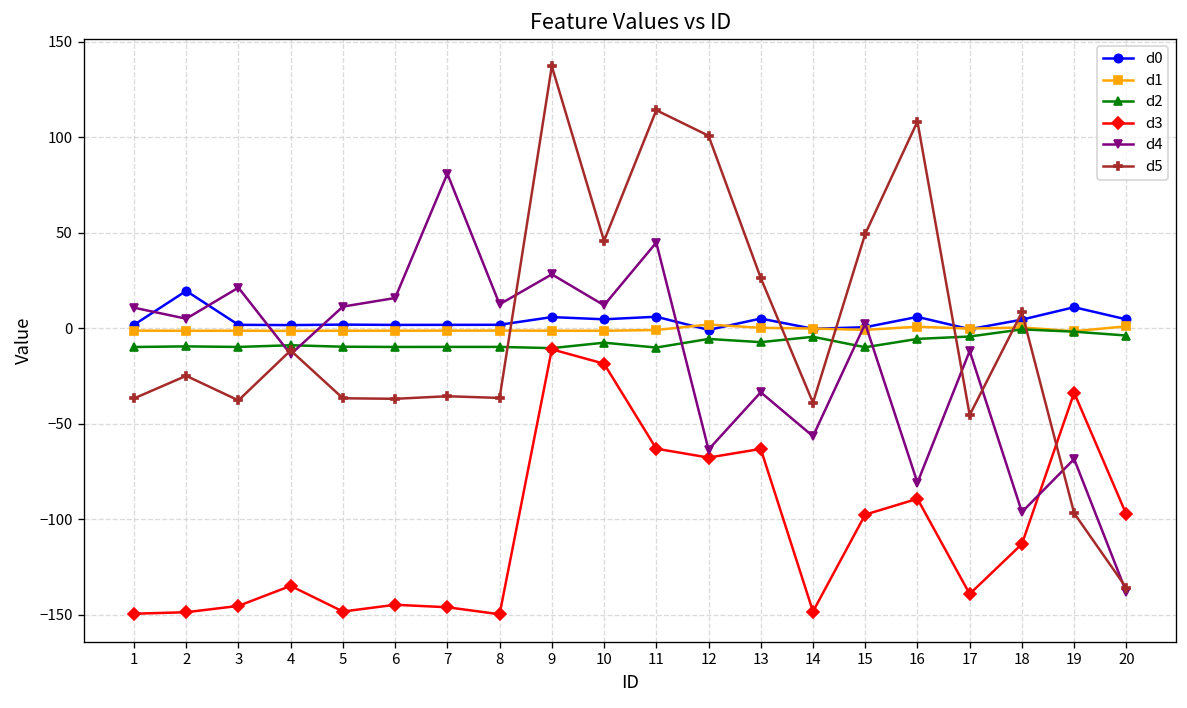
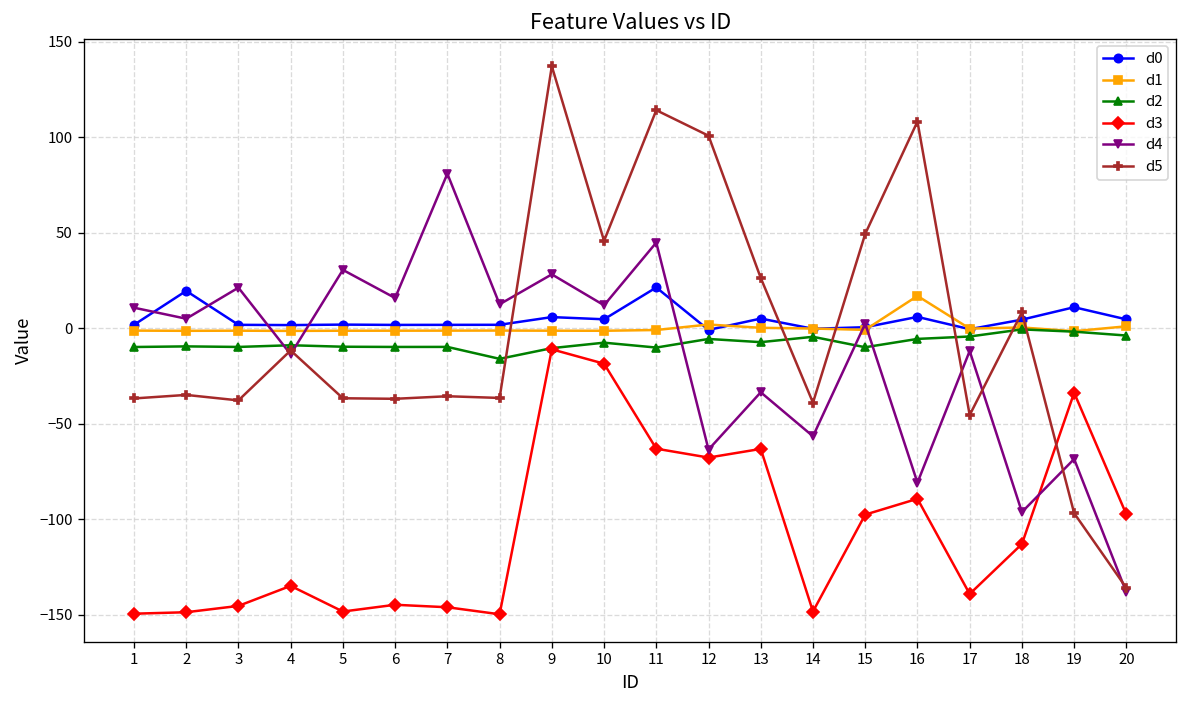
d5, 2: -25 -> -35
d4, 5: 11 -> 31
d2, 8: -10 -> -16
d0, 11: 6 -> 21
d1, 16: 1 -> 17
